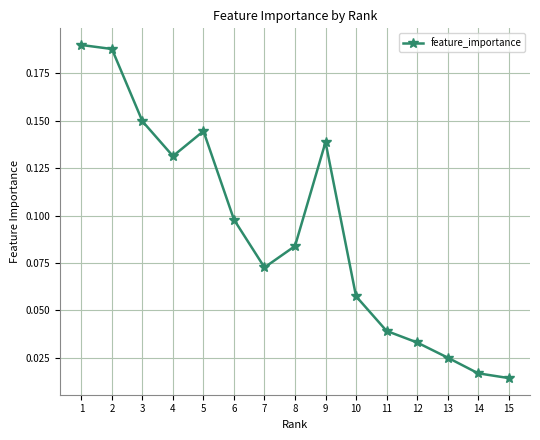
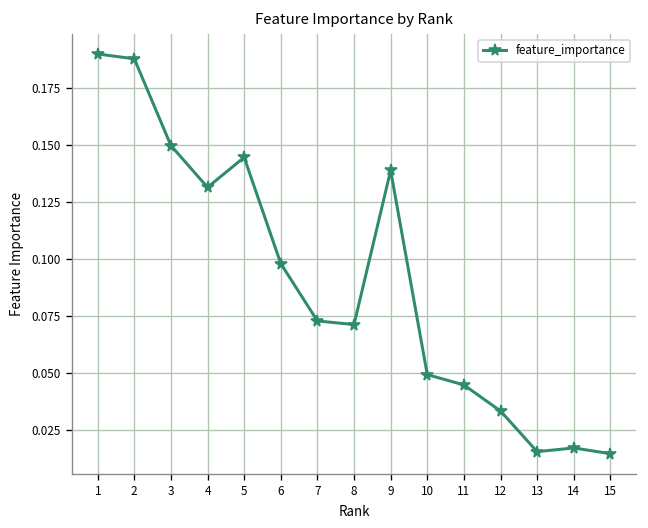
8: 0.084 -> 0.071
10: 0.057 -> 0.049
11: 0.039 -> 0.045
13: 0.025 -> 0.015
